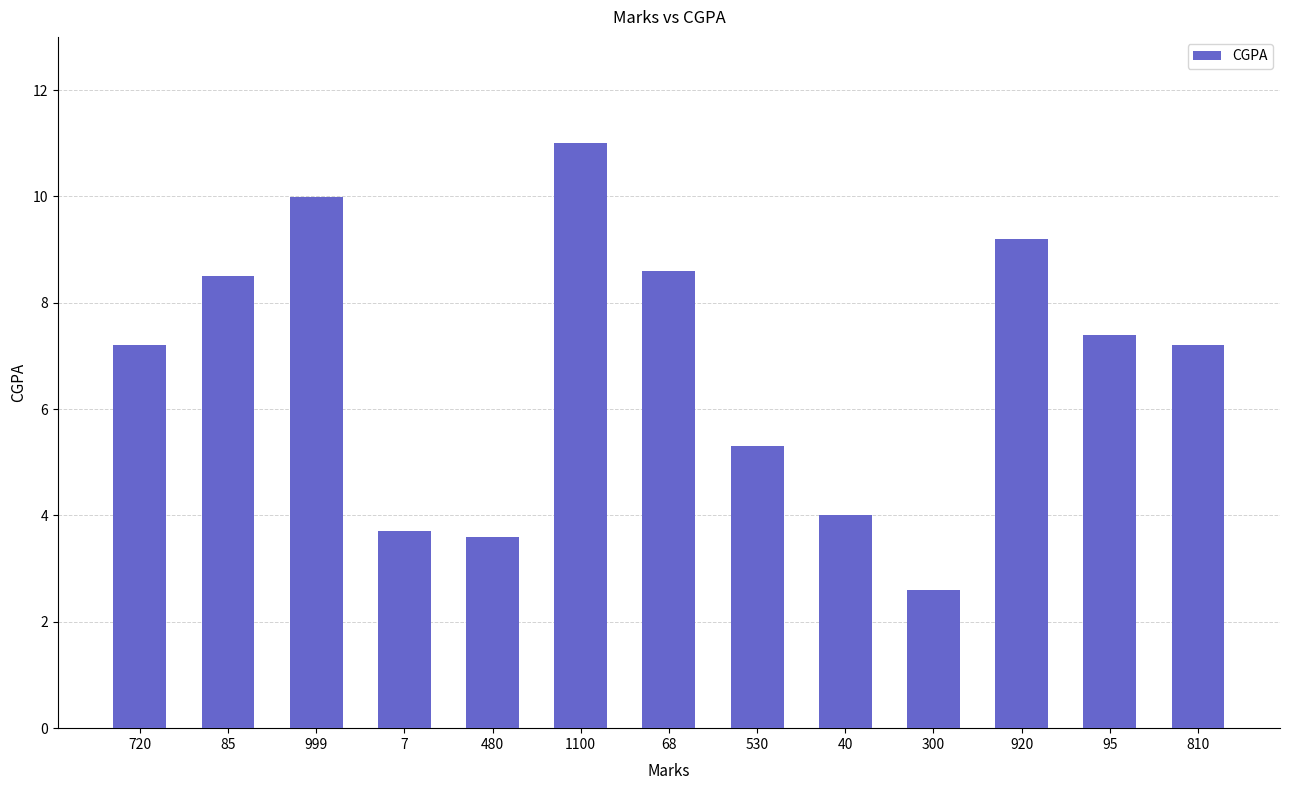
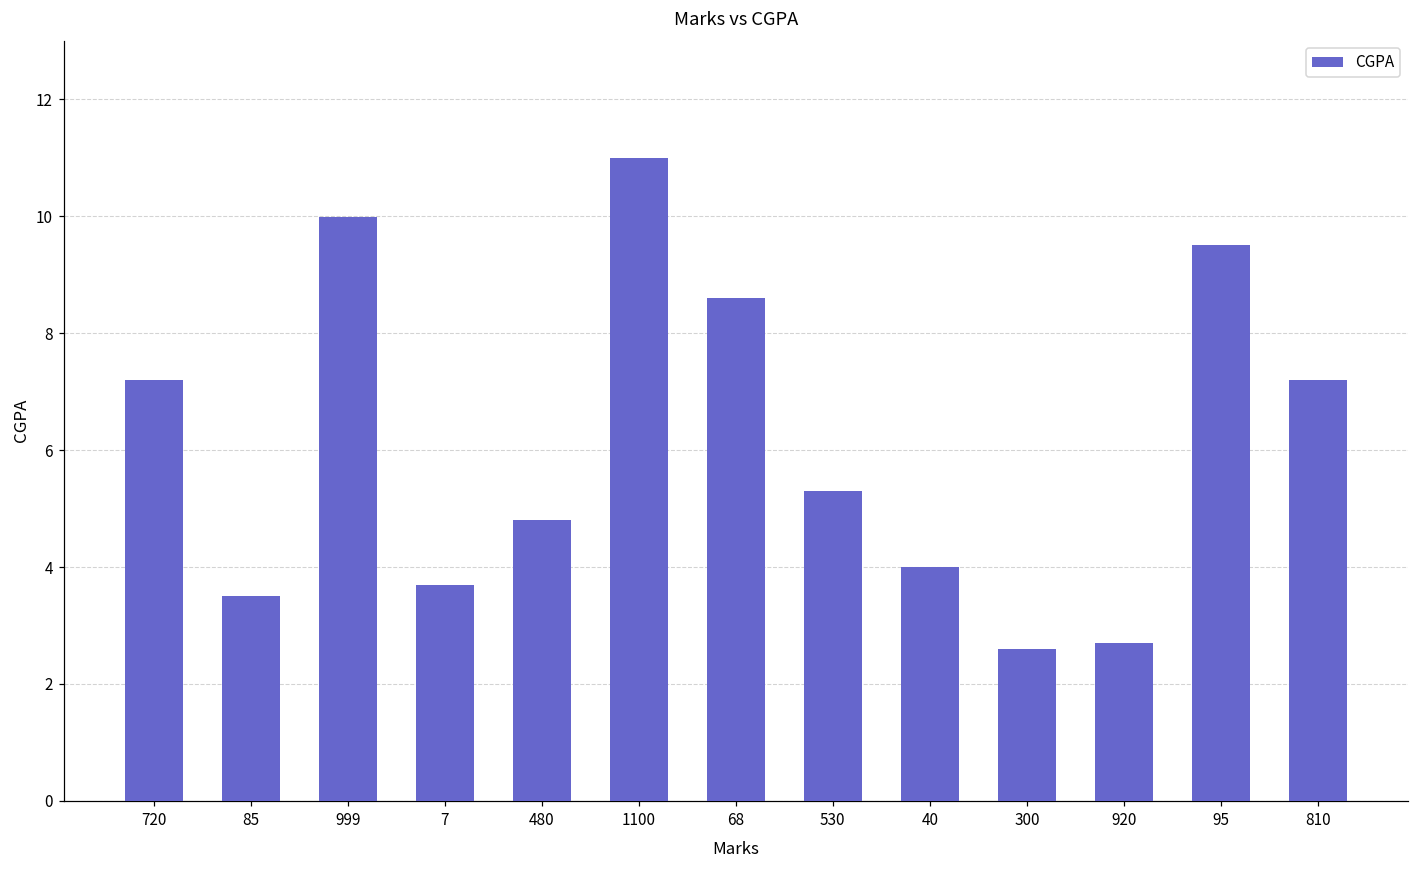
85: 8.5 -> 3.5
480: 3.6 -> 4.8
920: 9.2 -> 2.7
95: 7.4 -> 9.5
